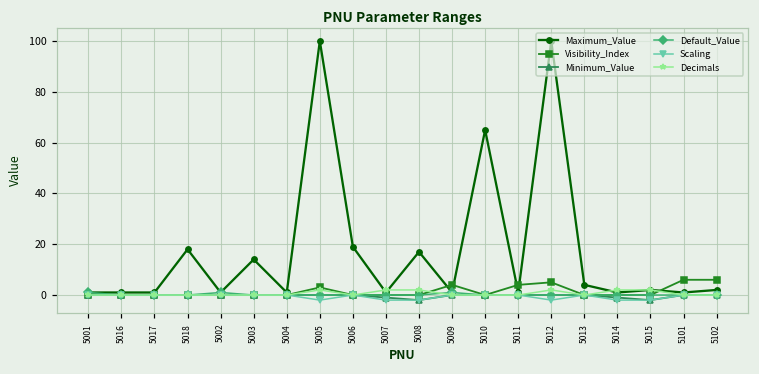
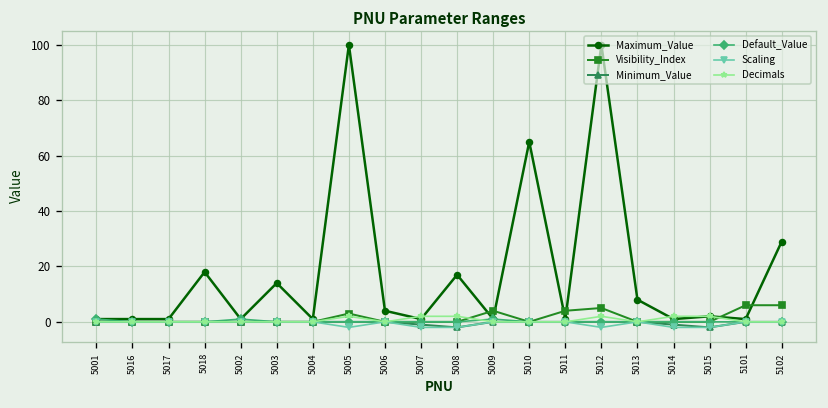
Maximum_Value, 5006: 19 -> 4
Maximum_Value, 5013: 4 -> 8
Maximum_Value, 5102: 2 -> 29
